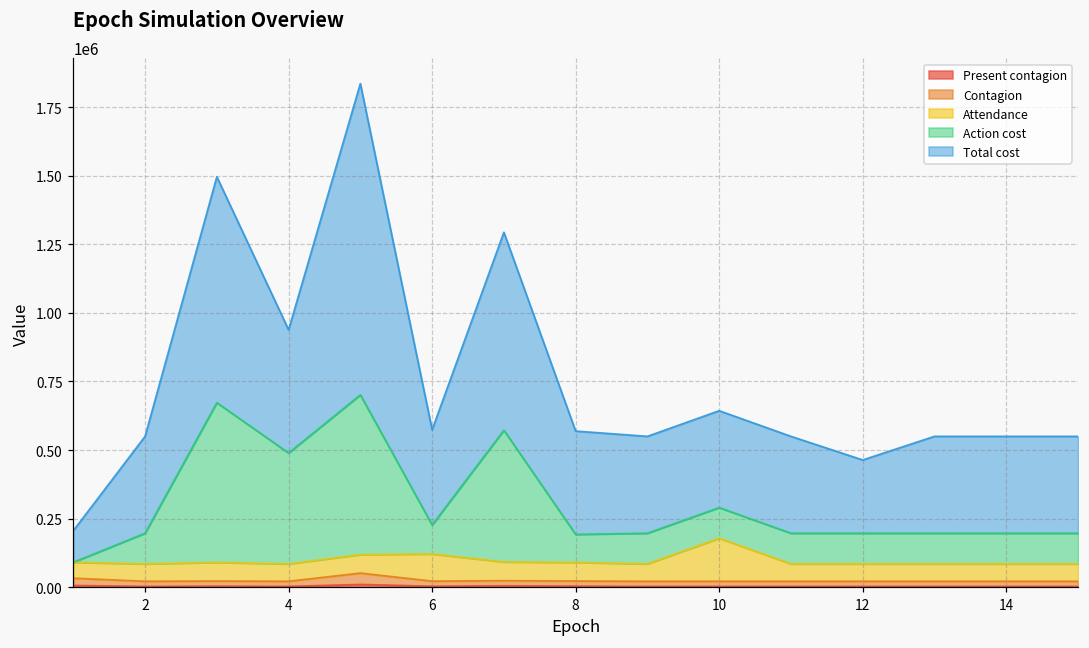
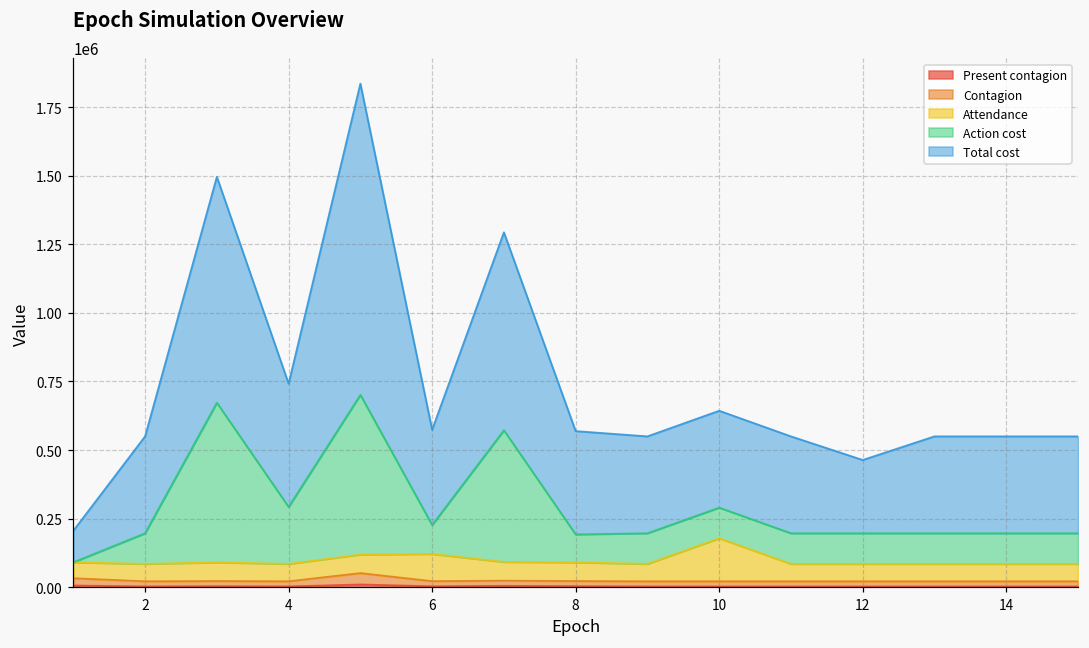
Action cost, 4: 400000 -> 210000
